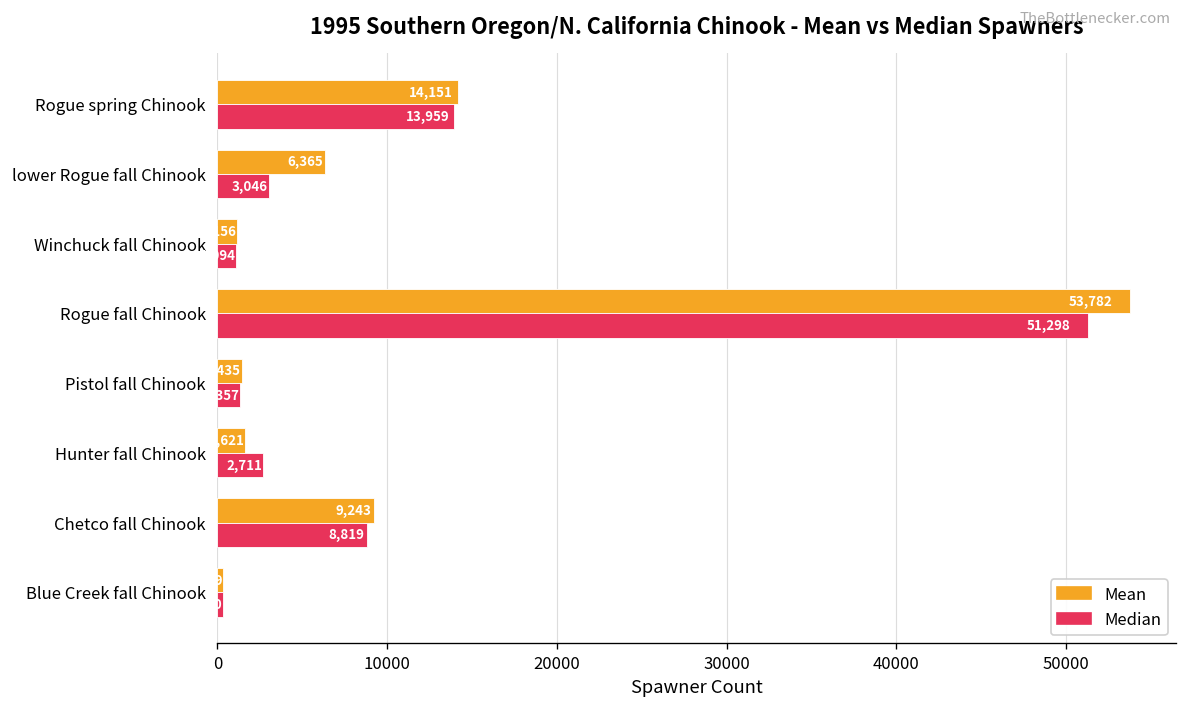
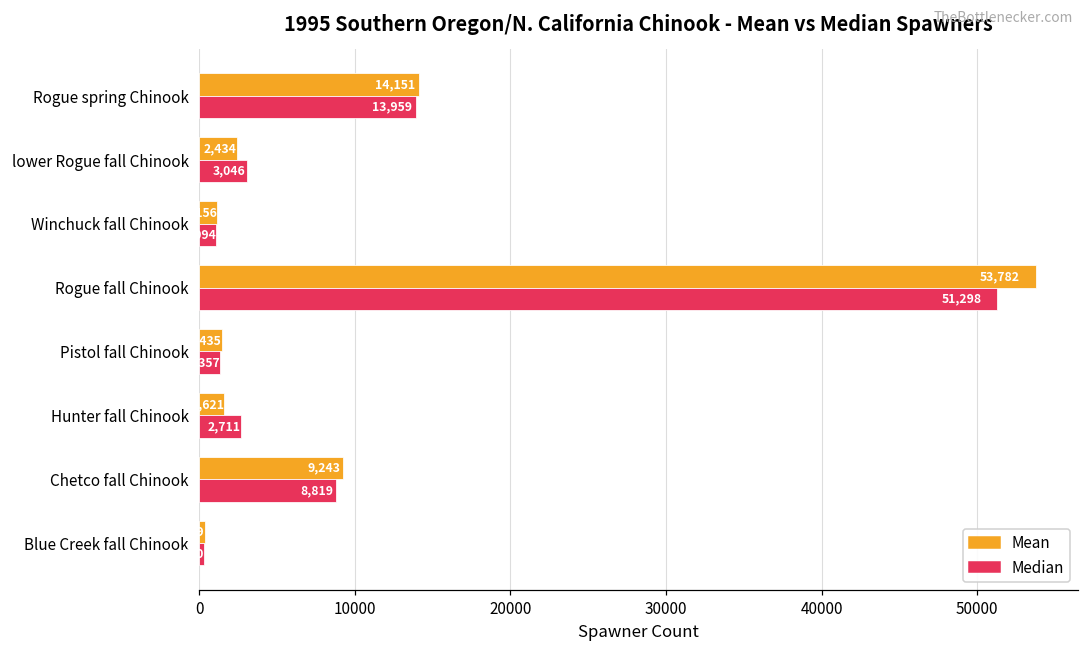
Mean, lower Rogue fall Chinook: 6,365 -> 2,434
